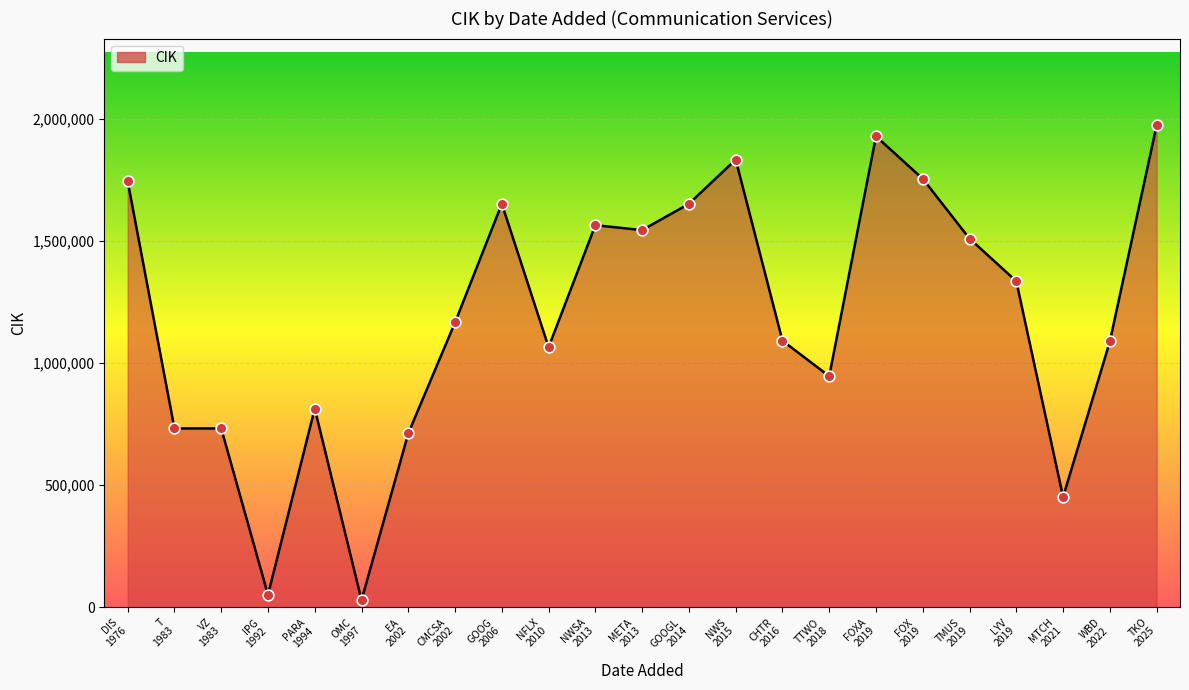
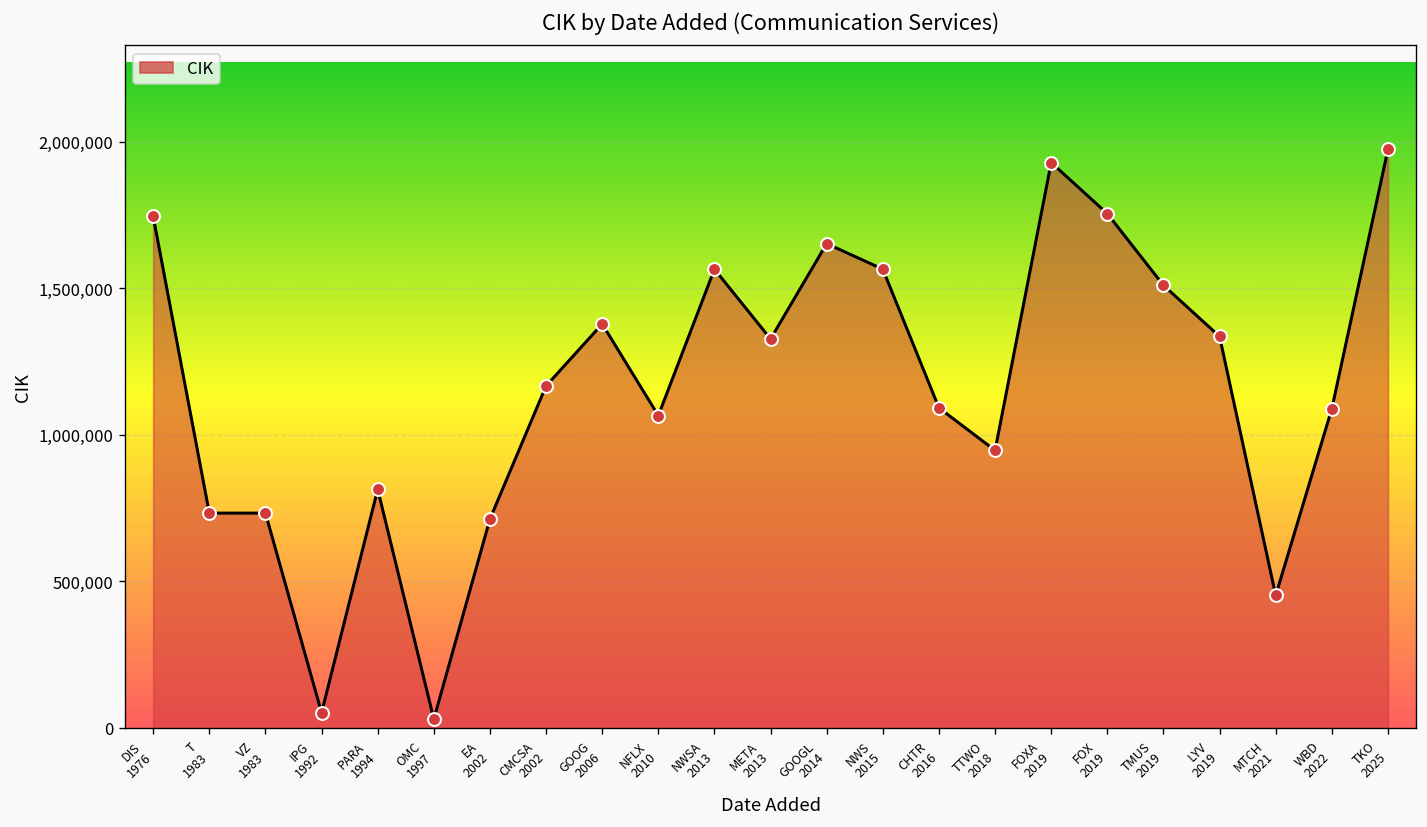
GOOG 2006: 1,650,000 -> 1,380,000
META 2013: 1,540,000 -> 1,330,000
NWS 2015: 1,830,000 -> 1,560,000
